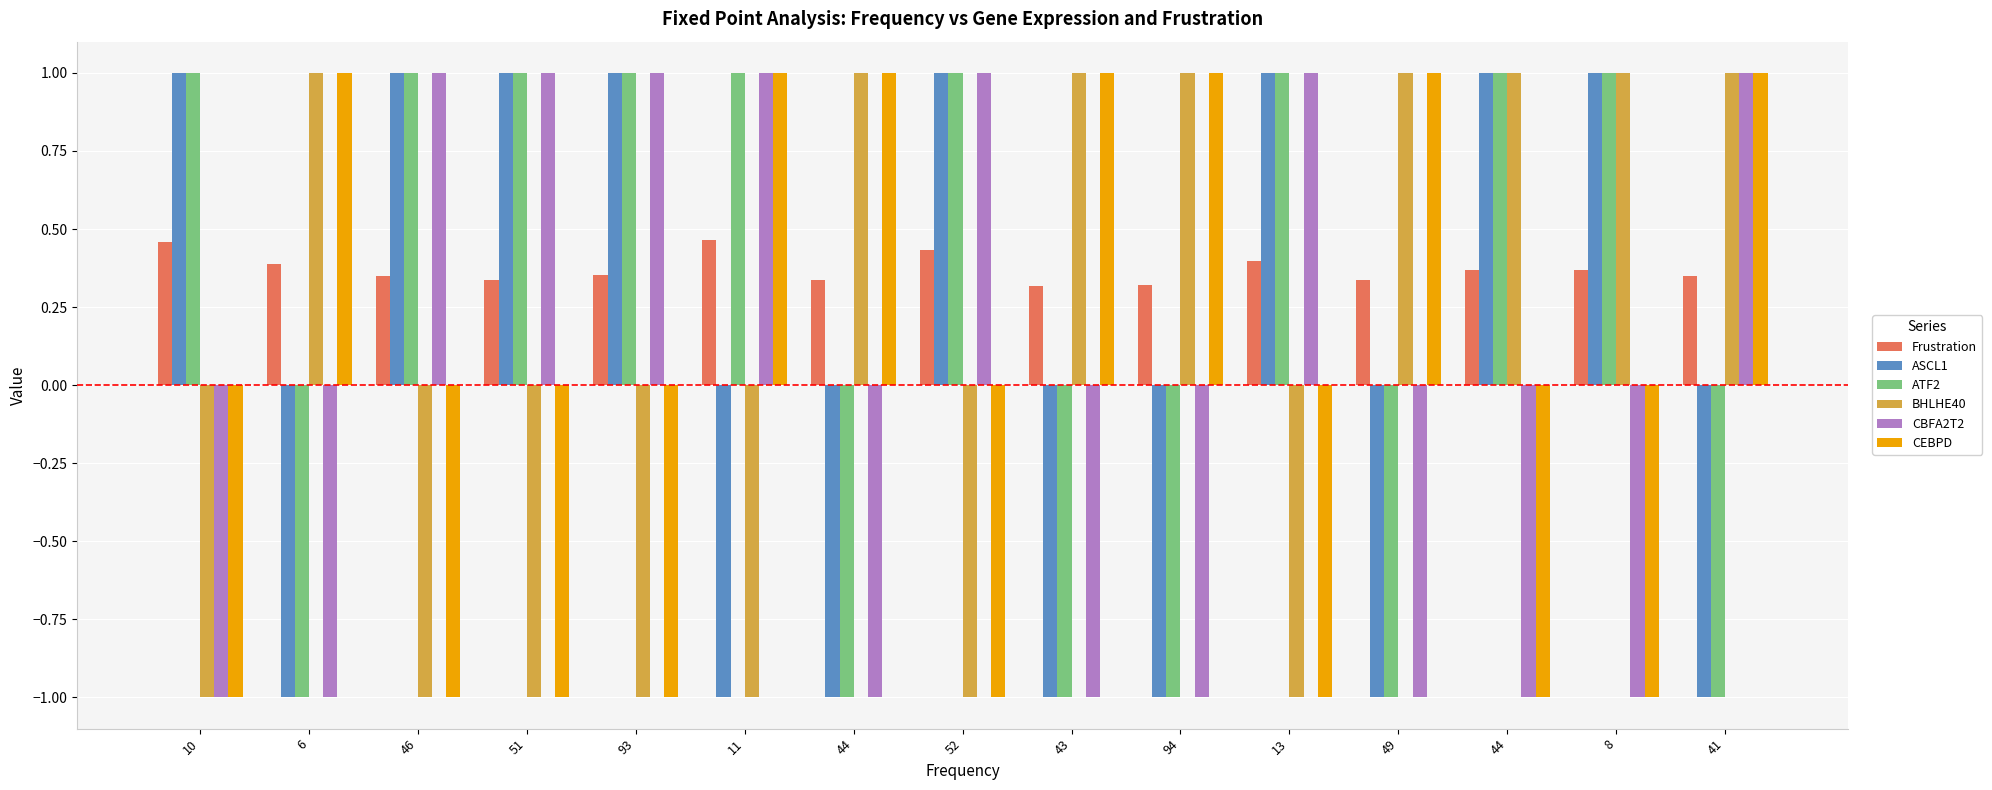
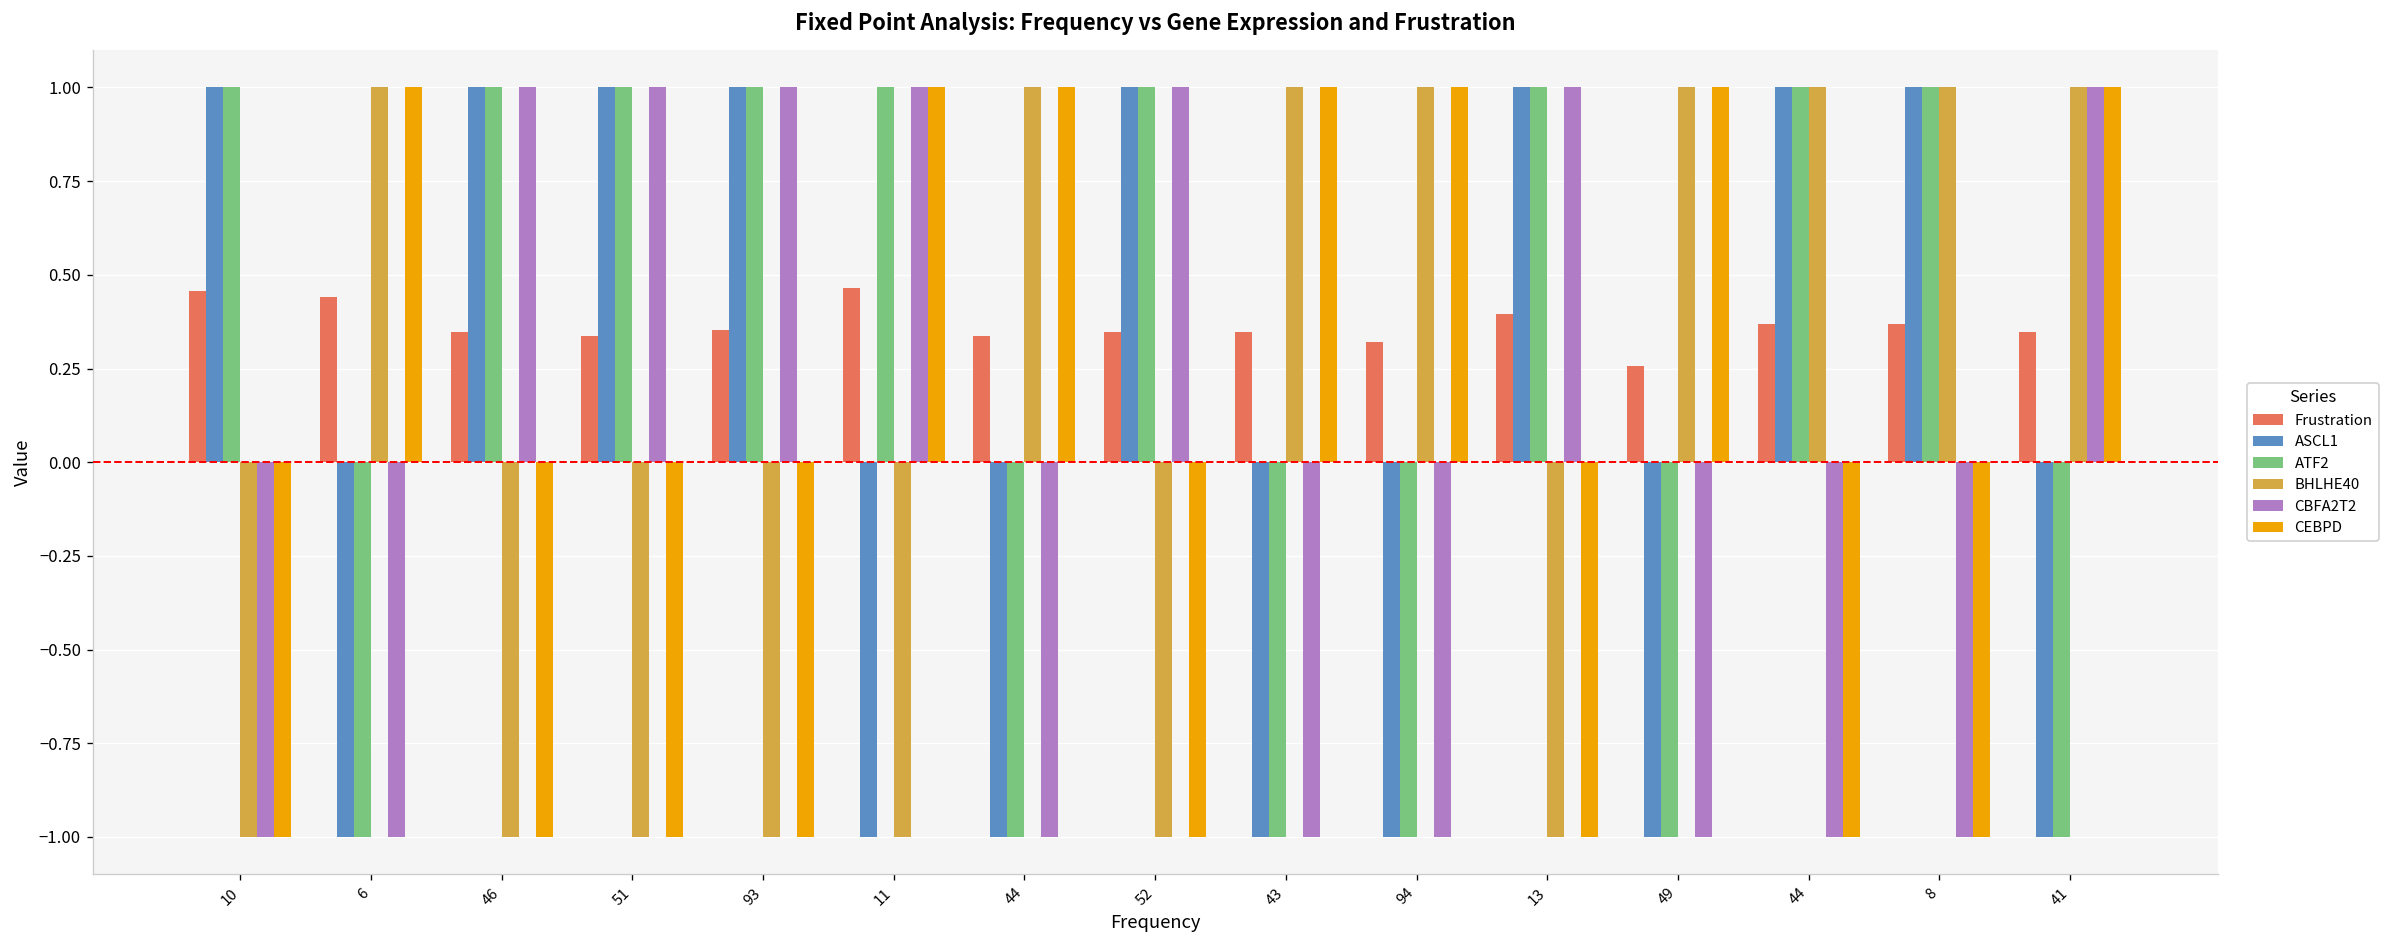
Frustration, 6: 0.39 -> 0.44
Frustration, 52: 0.43 -> 0.35
Frustration, 43: 0.32 -> 0.35
Frustration, 49: 0.34 -> 0.26
